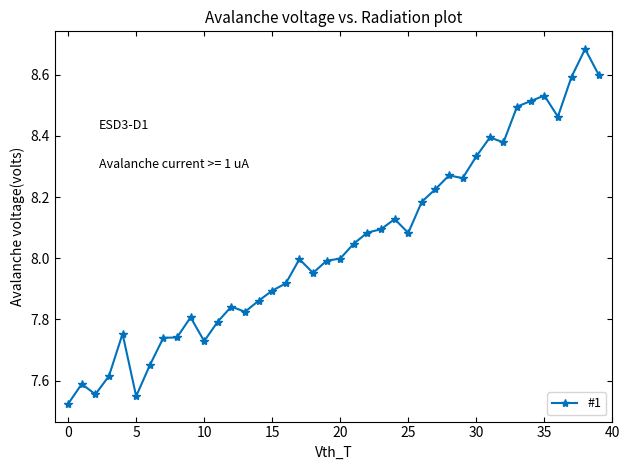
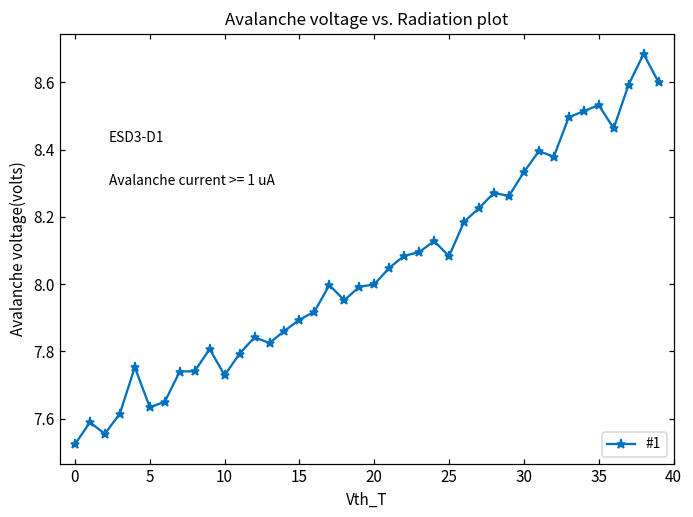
5: 7.55 -> 7.63
